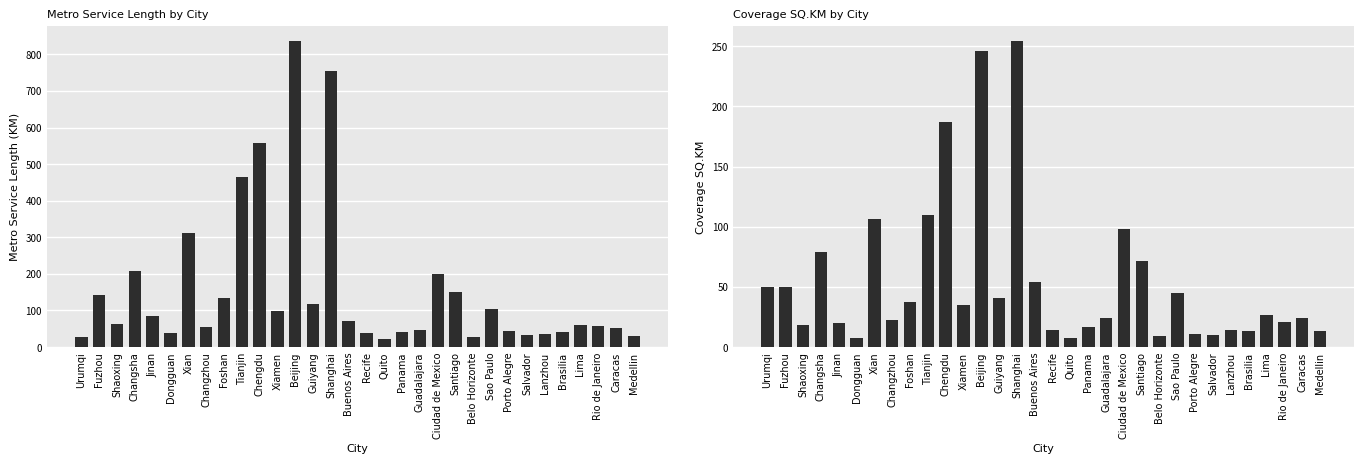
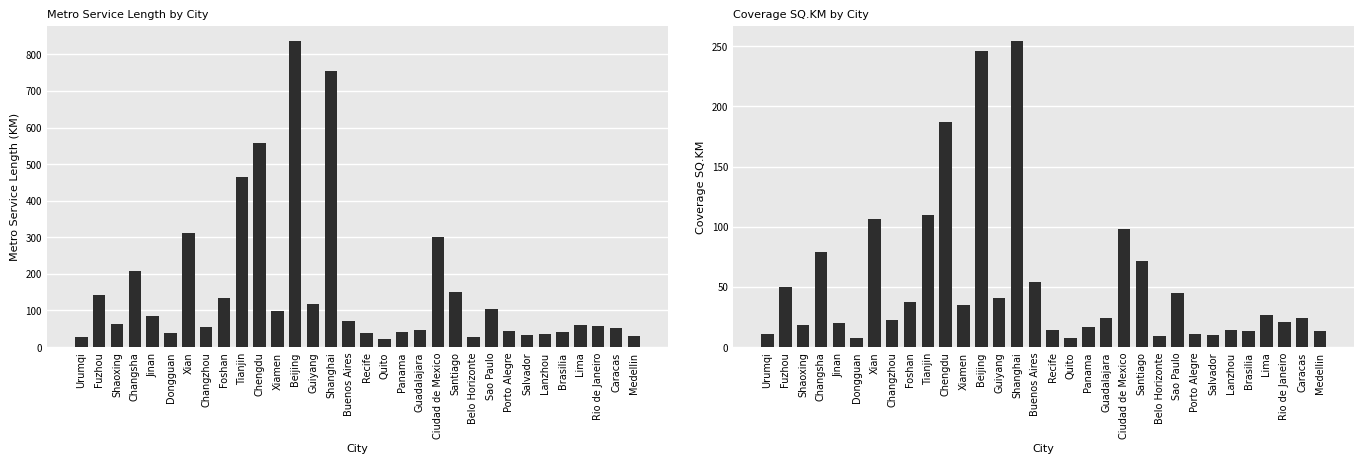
Metro Service Length by City, Ciudad de Mexico: 200 -> 300
Coverage SQ.KM by City, Urumqi: 50 -> 11
